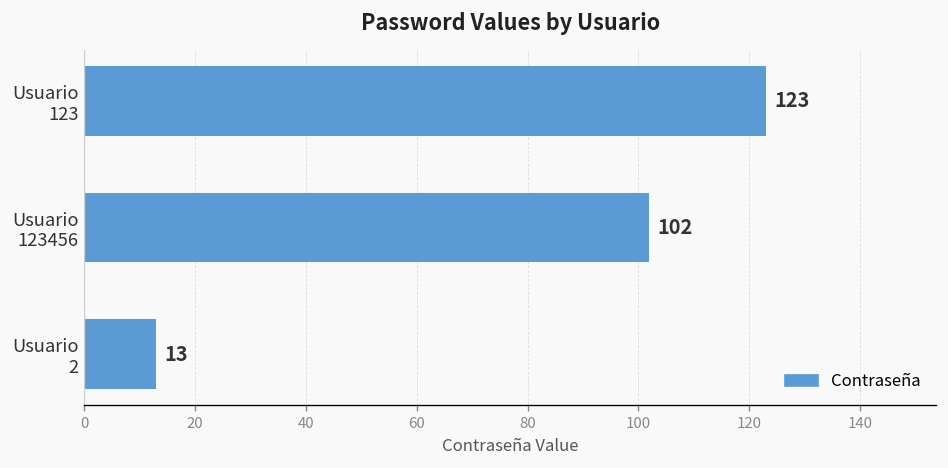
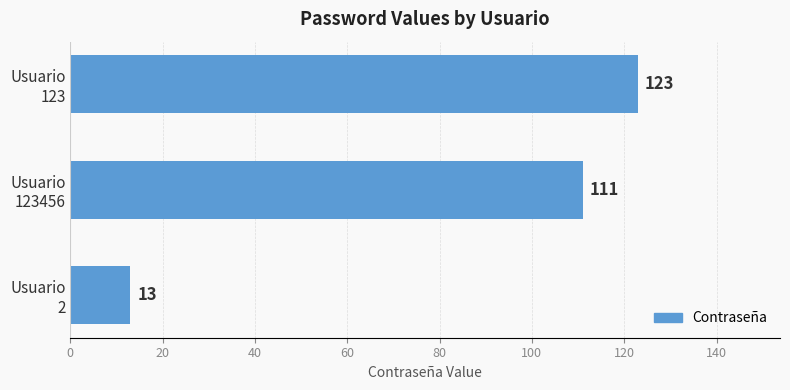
Usuario 123456: 102 -> 111
